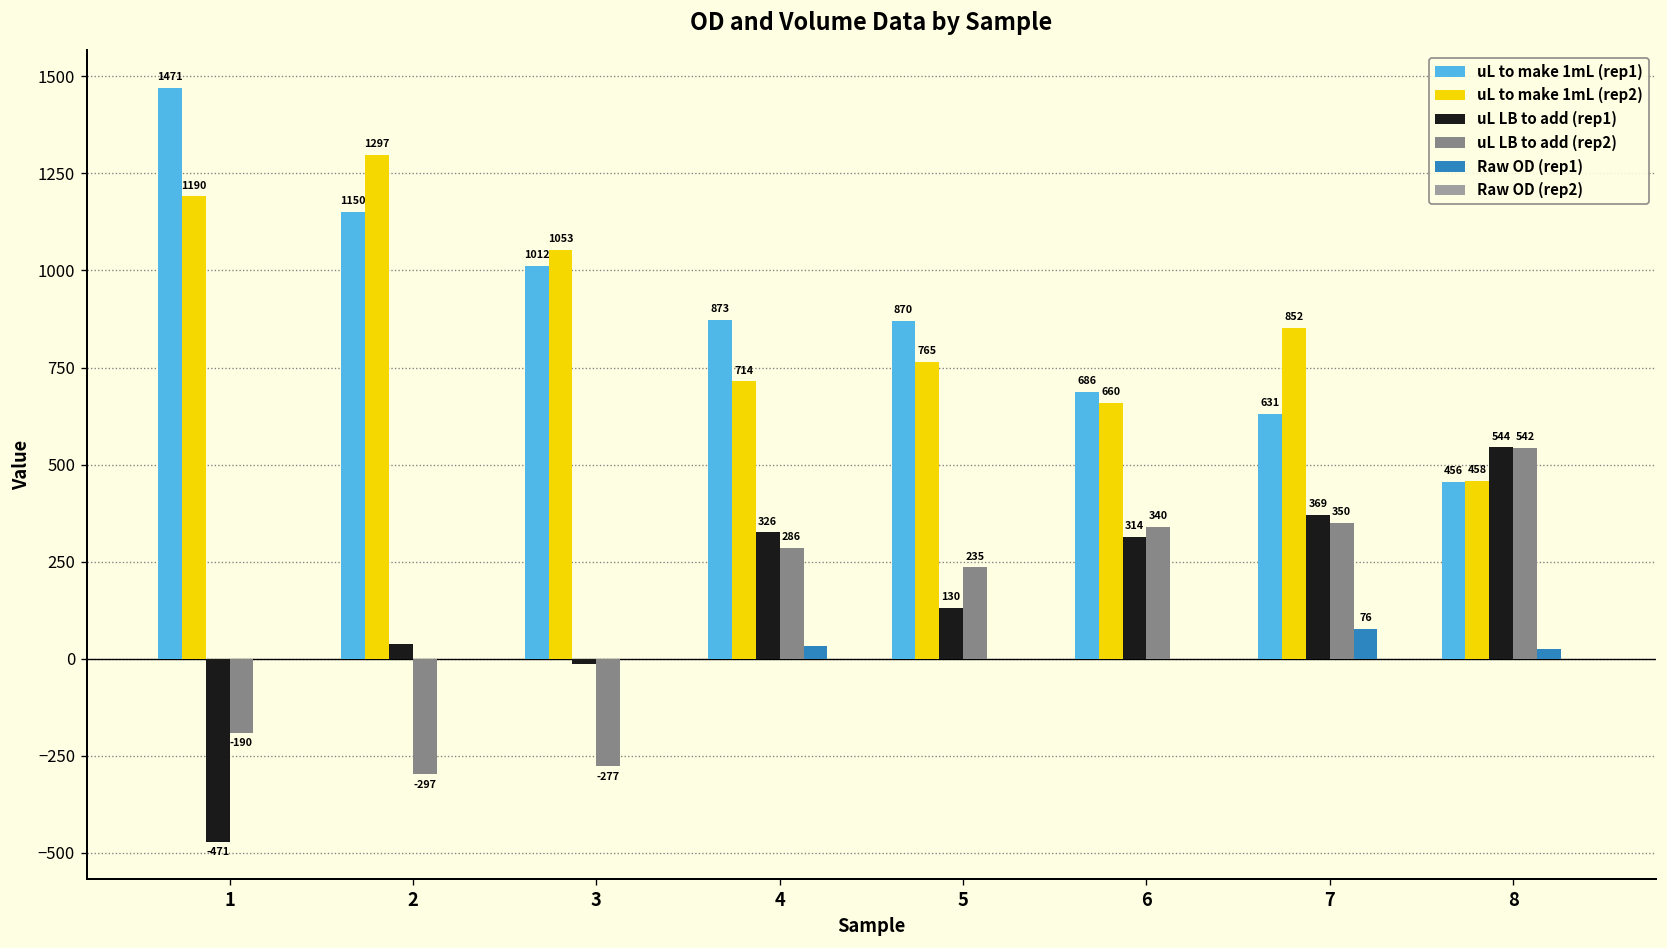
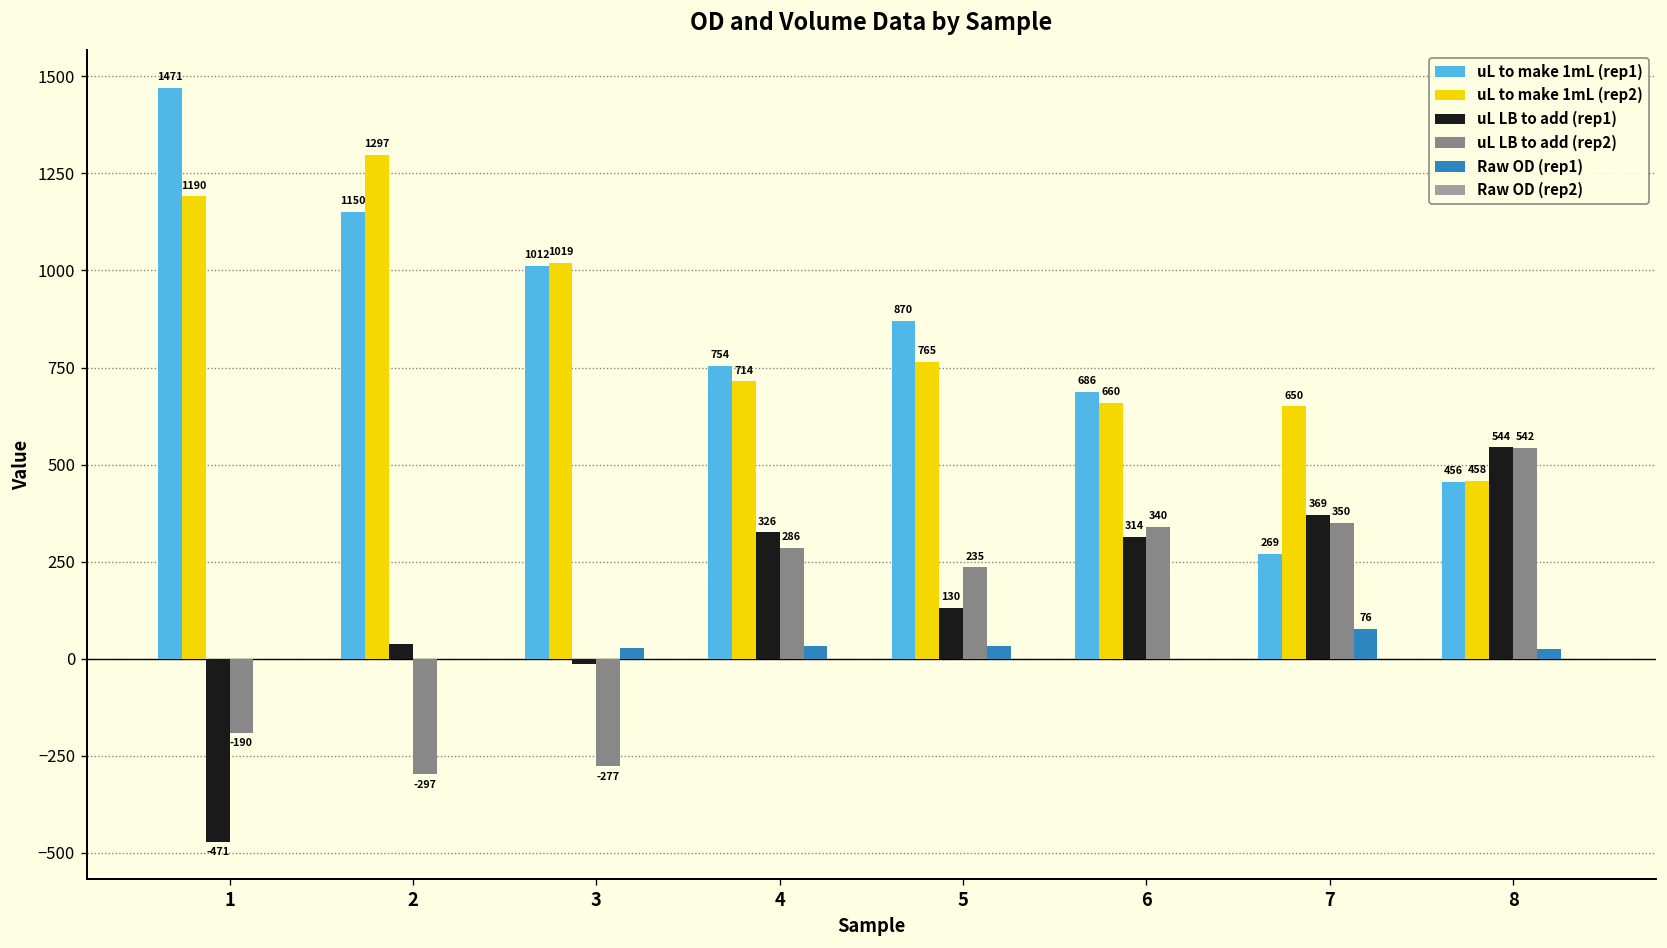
uL to make 1mL (rep2), 3: 1053 -> 1019
Raw OD (rep1), 3: 0 -> 30
uL to make 1mL (rep1), 4: 873 -> 754
Raw OD (rep1), 5: 0 -> 30
uL to make 1mL (rep1), 7: 631 -> 269
uL to make 1mL (rep2), 7: 852 -> 650
